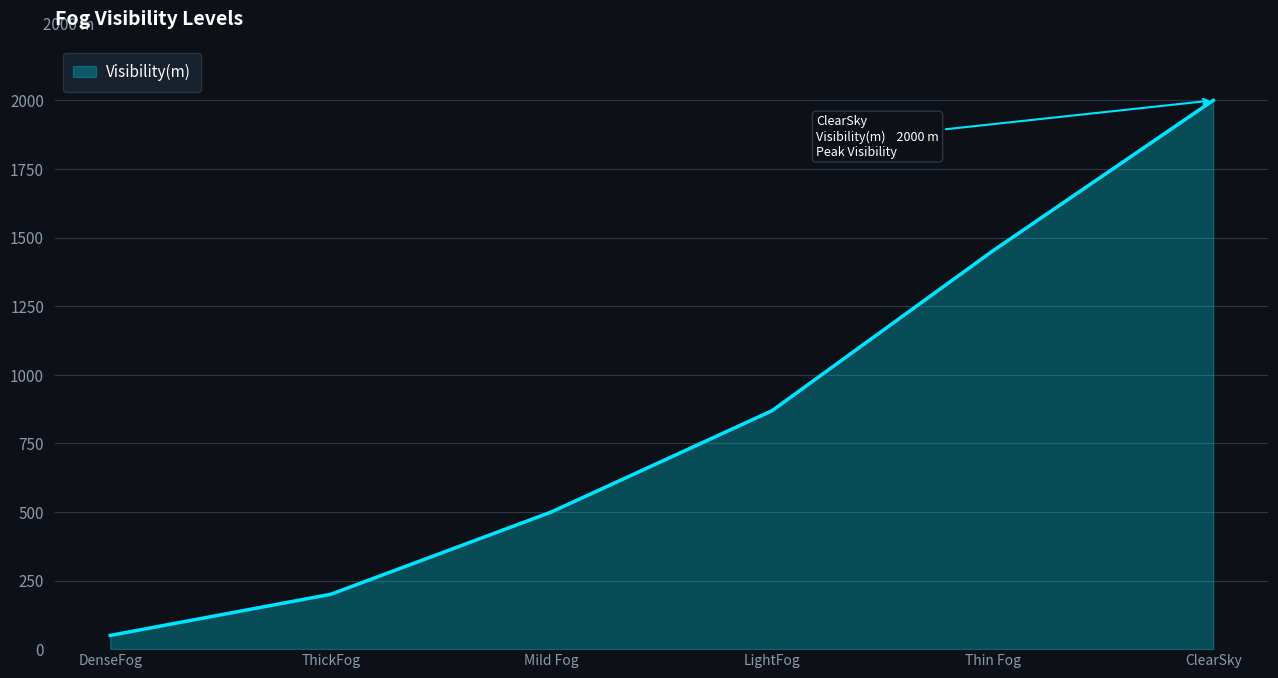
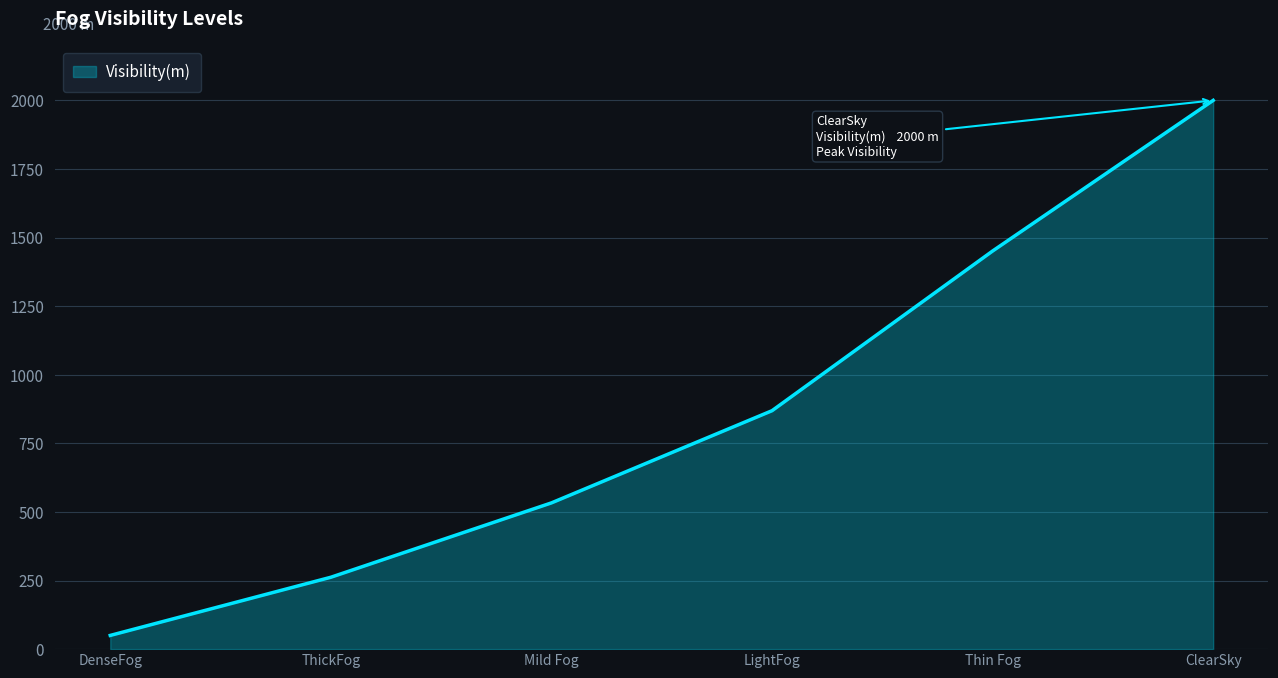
ThickFog: 200 -> 260
Mild Fog: 500 -> 530
